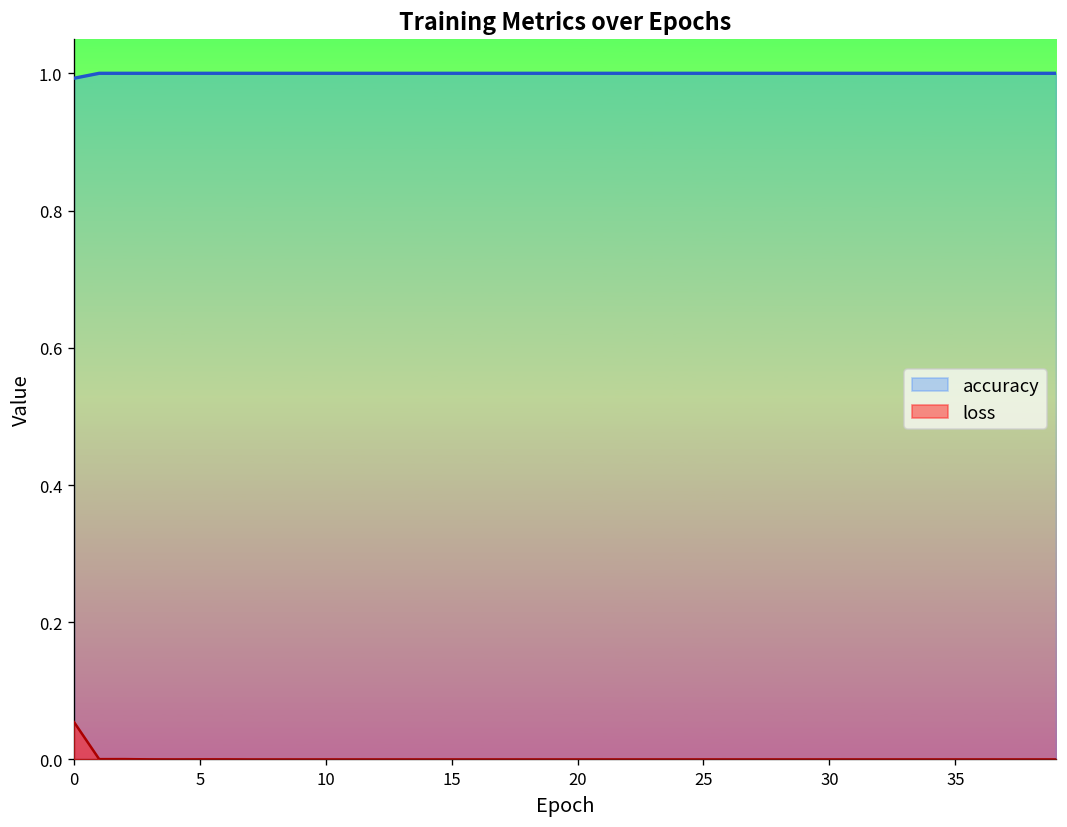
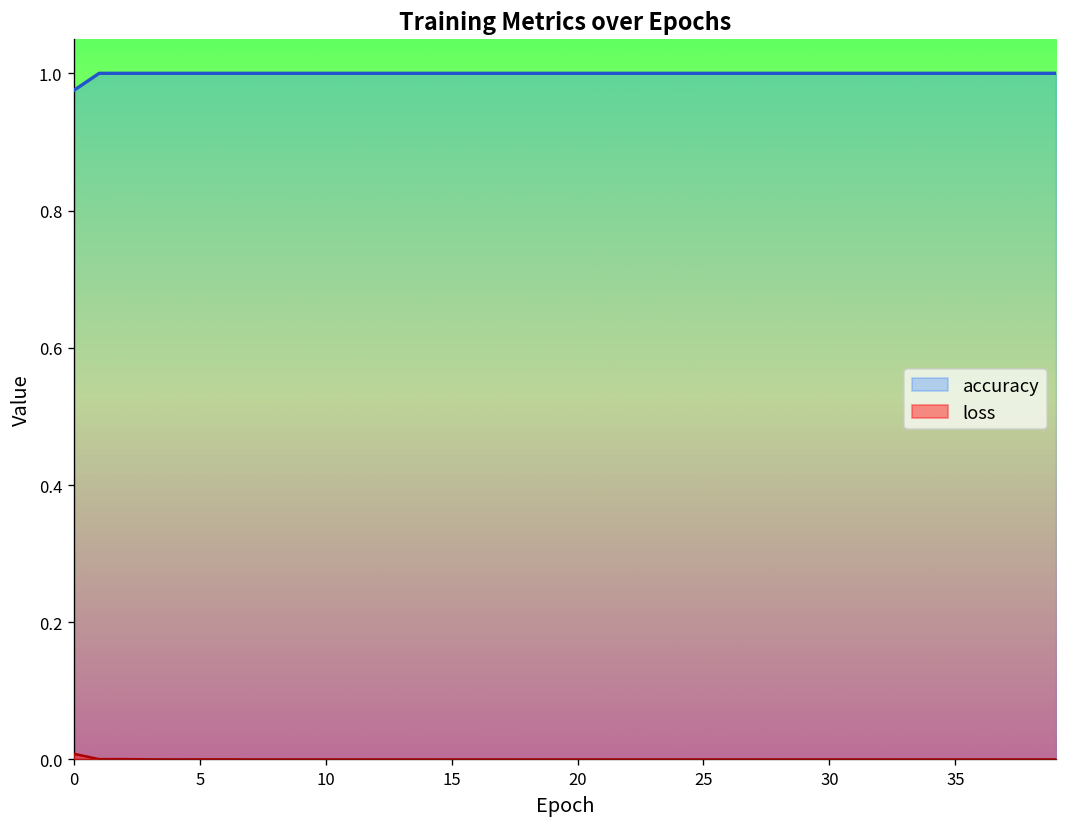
accuracy, 0: 0.99 -> 0.98
loss, 0: 0.05 -> 0.01
